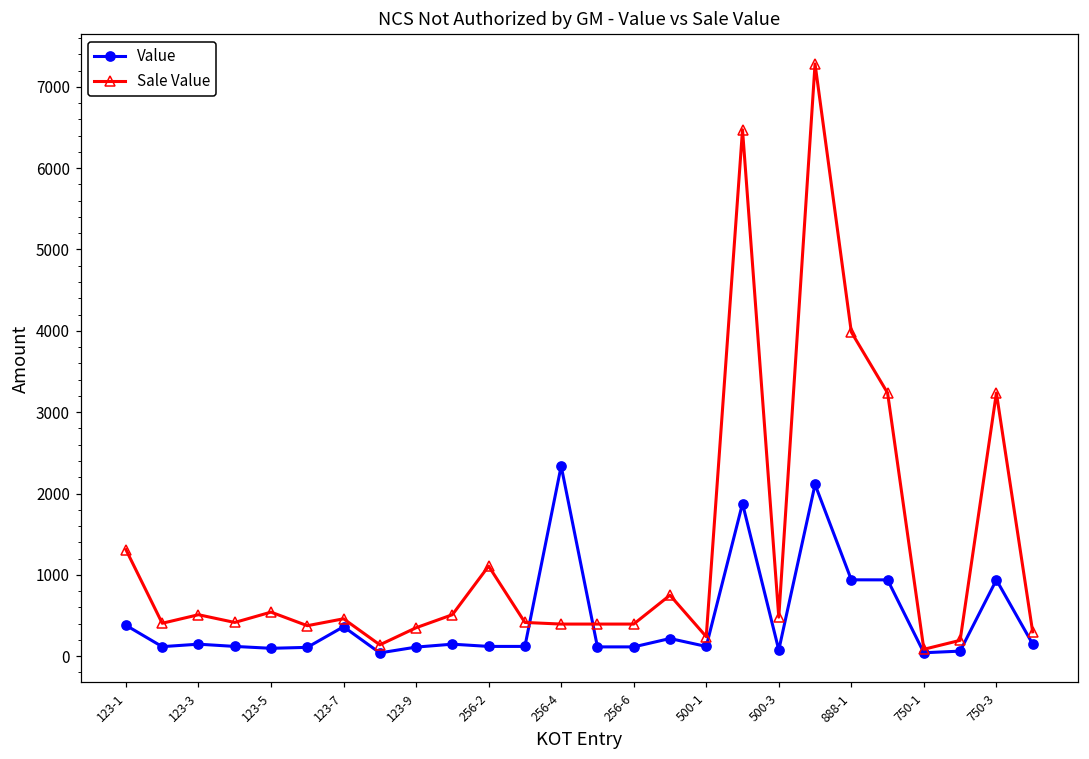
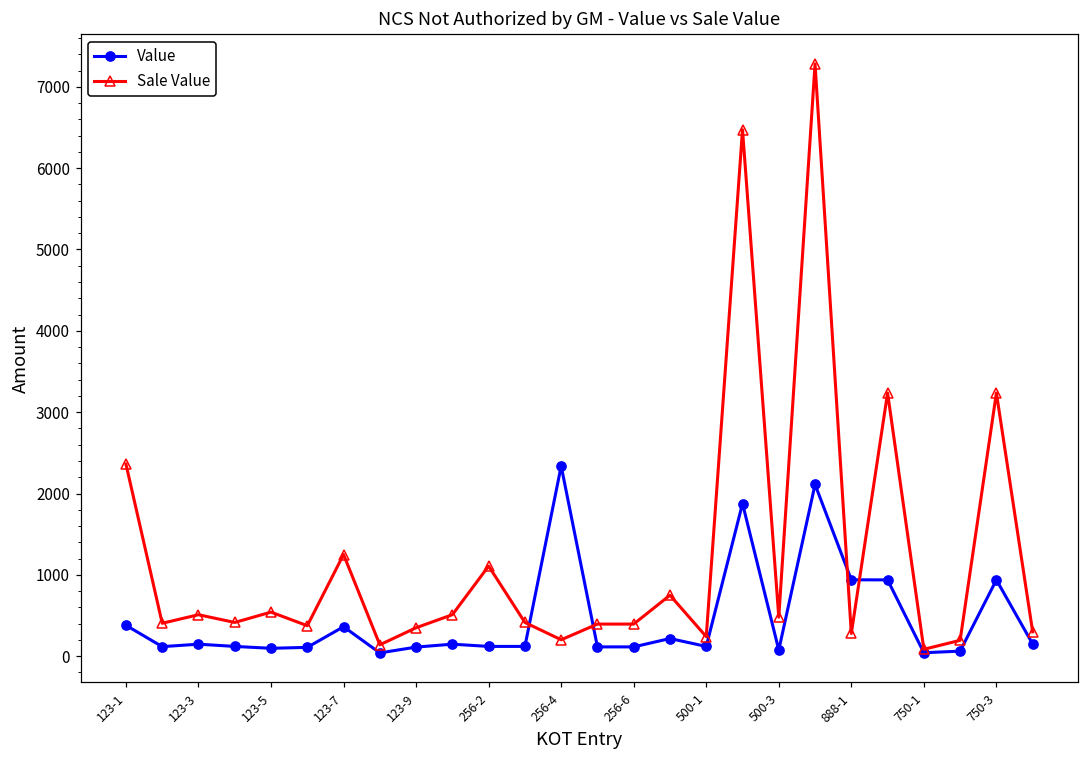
Sale Value, 123-1: 1300 -> 2400
Sale Value, 123-7: 500 -> 1300
Sale Value, 256-4: 400 -> 200
Sale Value, 888-1: 4000 -> 300
